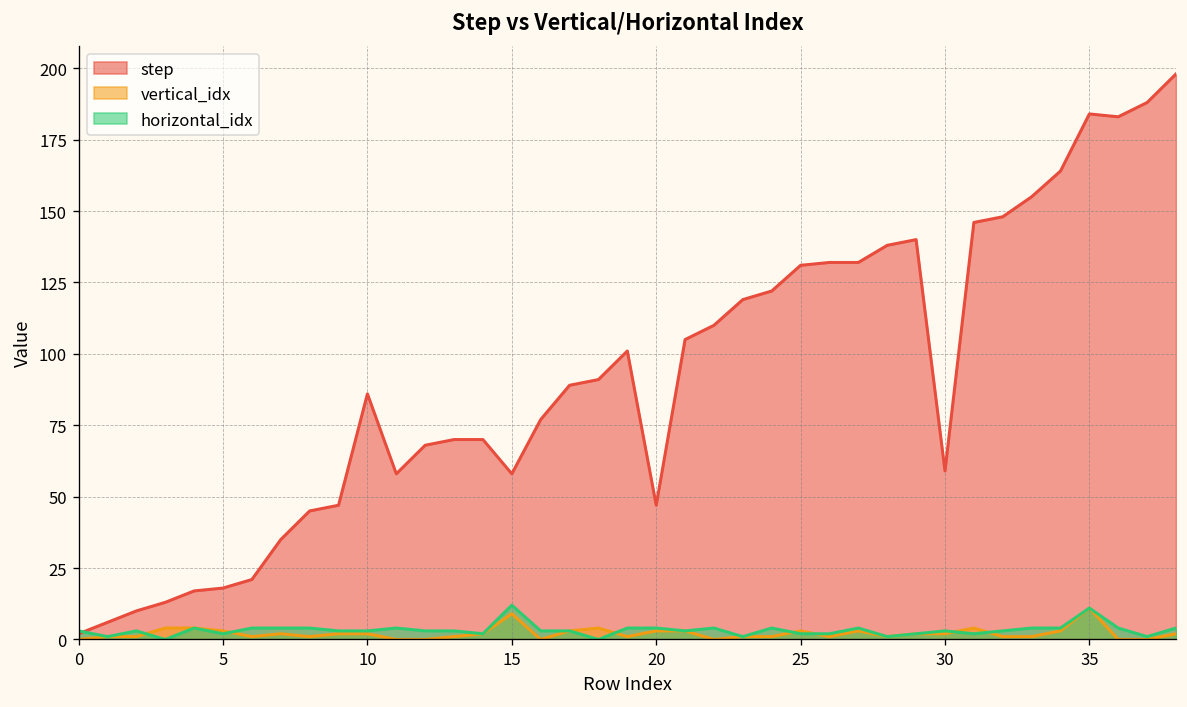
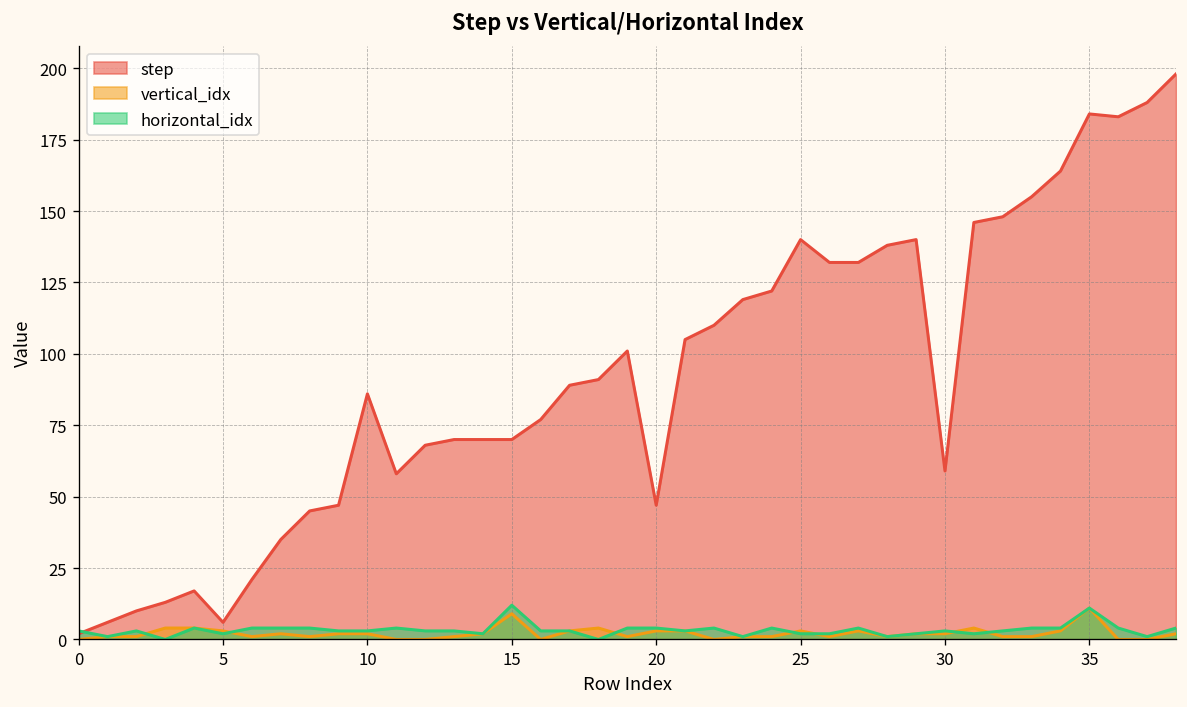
step, 5: 18 -> 6
step, 15: 58 -> 70
step, 25: 131 -> 140
